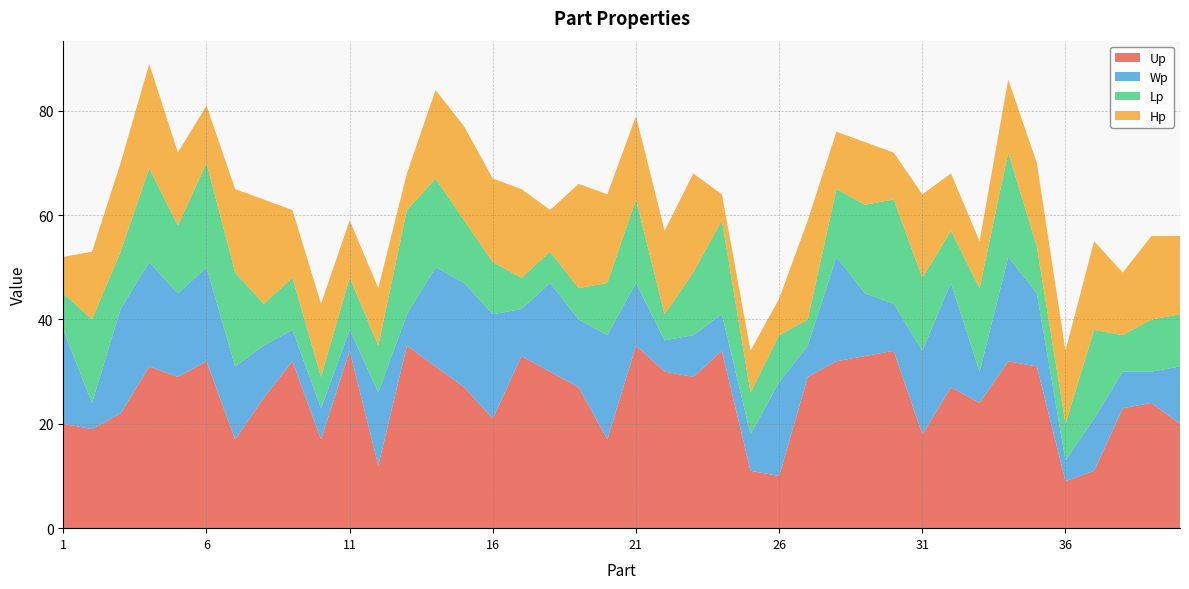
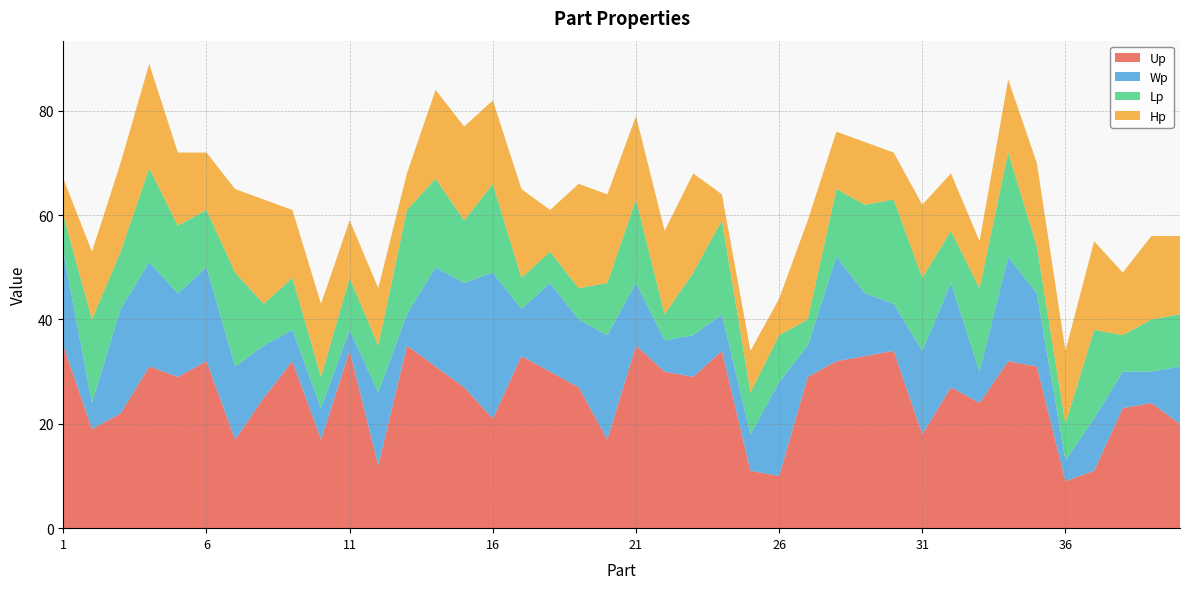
Up, 1: 20 -> 35
Lp, 6: 20 -> 11
Wp, 16: 20 -> 28
Lp, 16: 10 -> 17
Hp, 31: 16 -> 14
